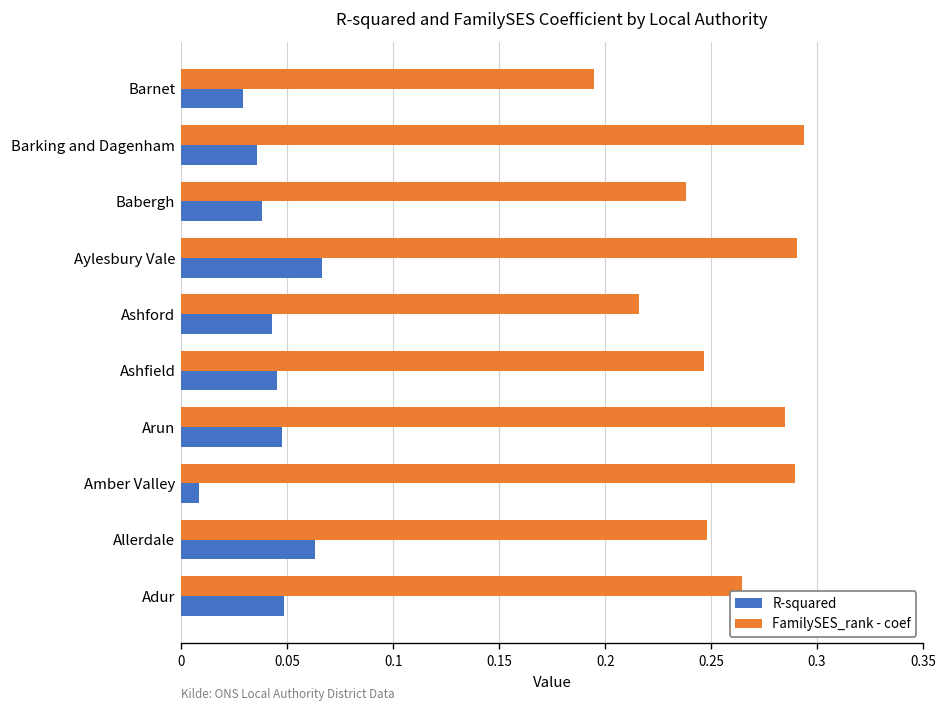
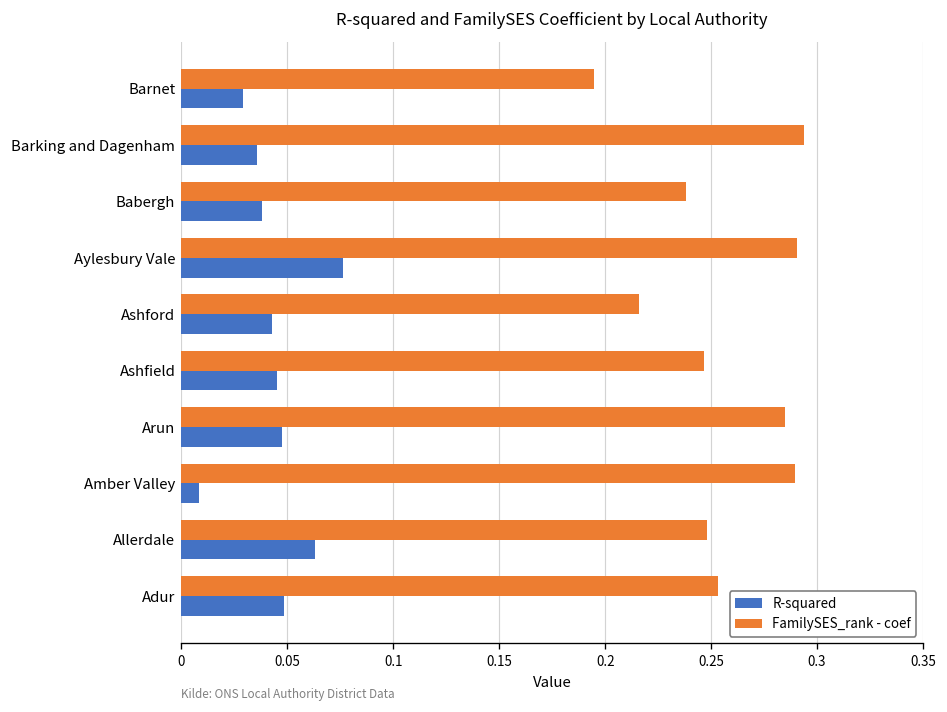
R-squared, Aylesbury Vale: 0.066 -> 0.076
FamilySES_rank - coef, Adur: 0.265 -> 0.253
